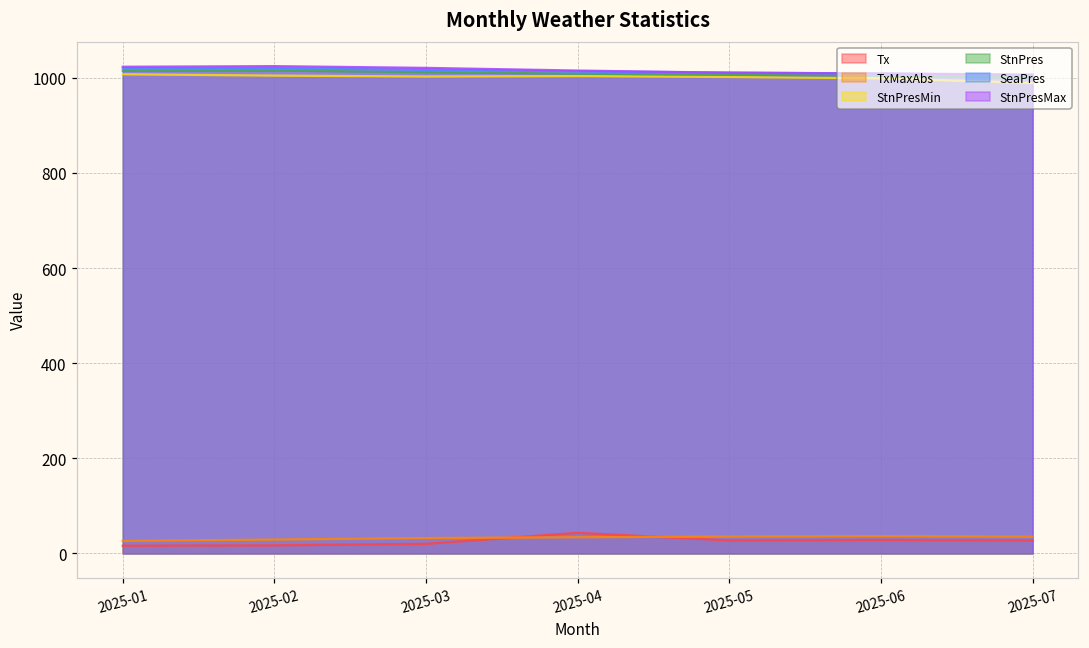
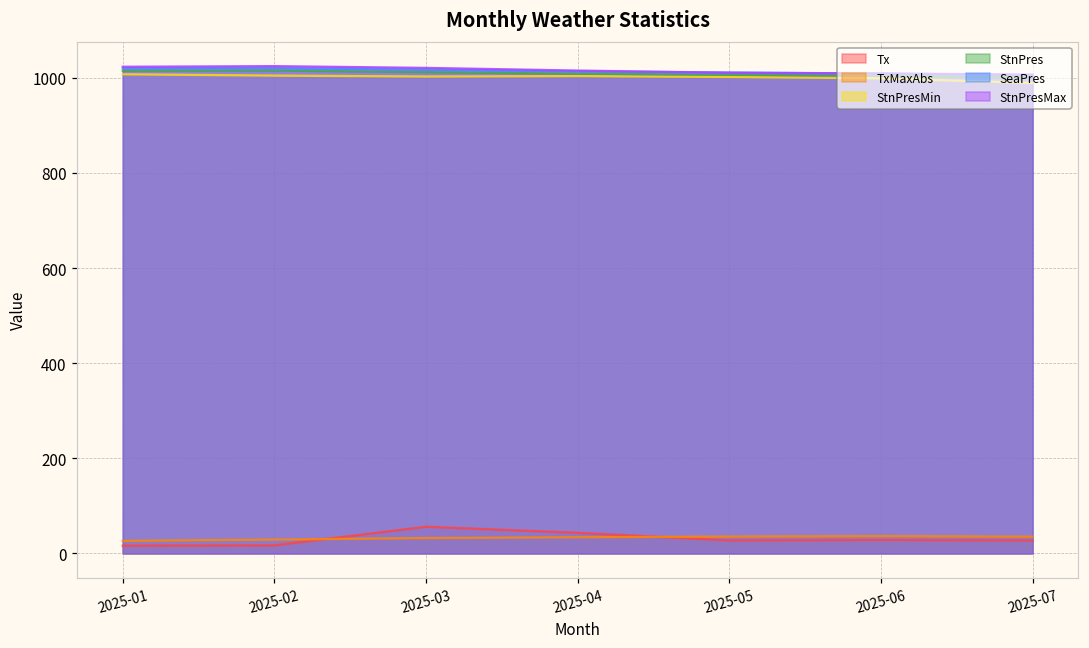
Tx, 2025-03: 20 -> 60
